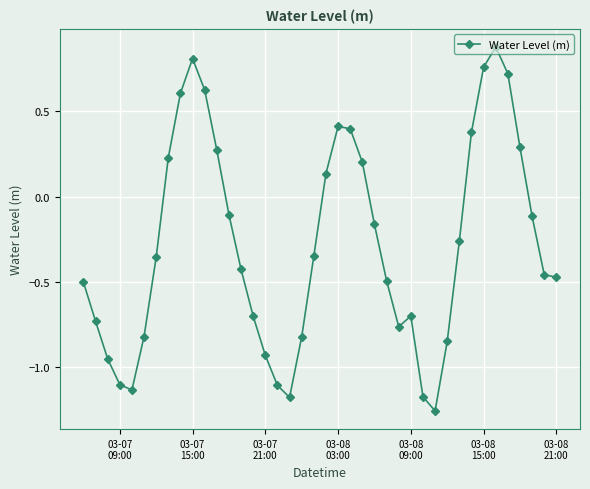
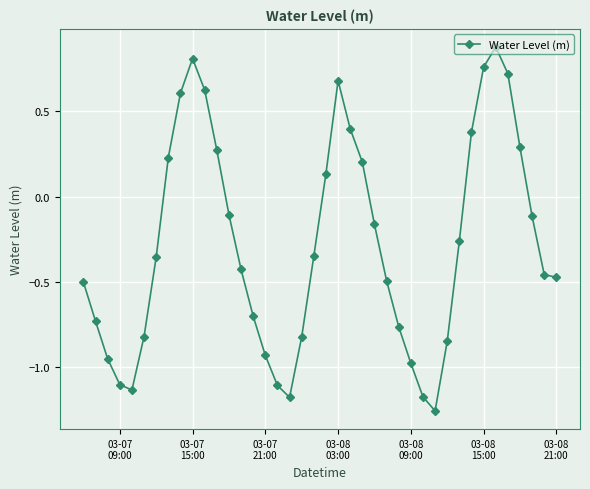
03-08 03:00: 0.41 -> 0.68
03-08 09:00: -0.70 -> -0.98
